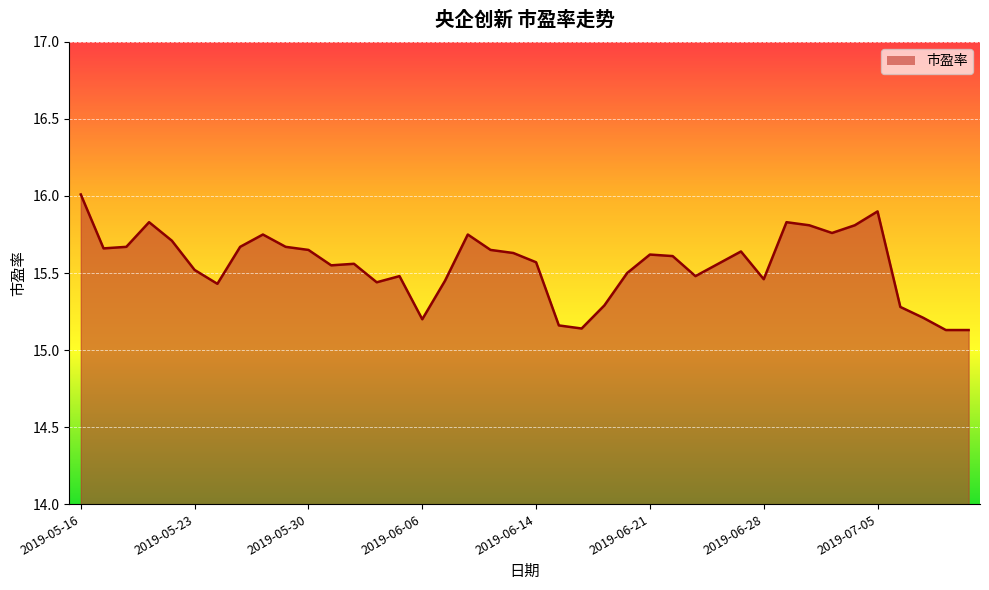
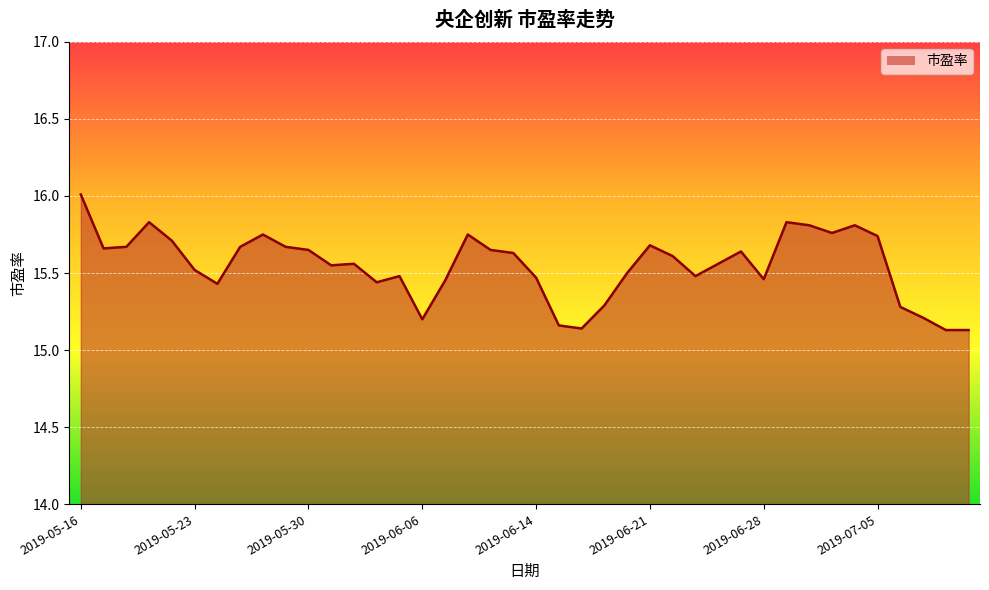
2019-06-14: 15.57 -> 15.47
2019-06-21: 15.62 -> 15.68
2019-07-05: 15.90 -> 15.74
